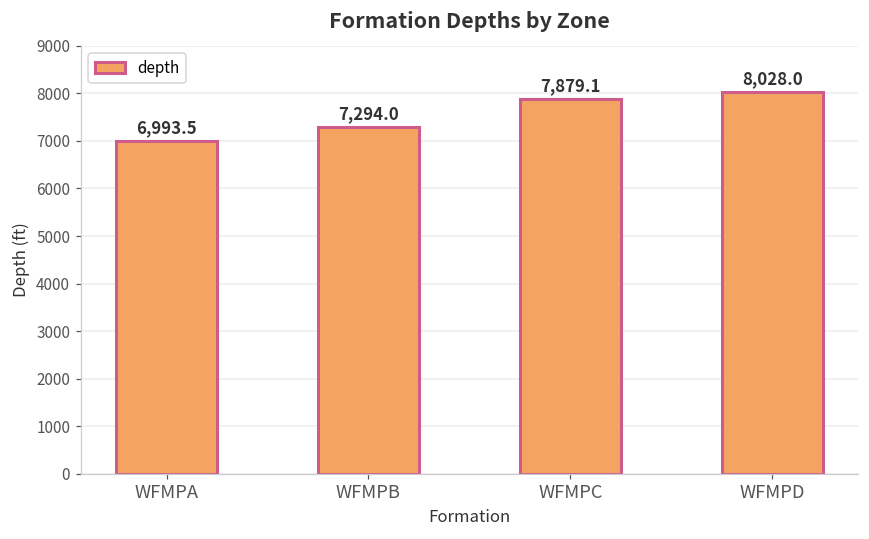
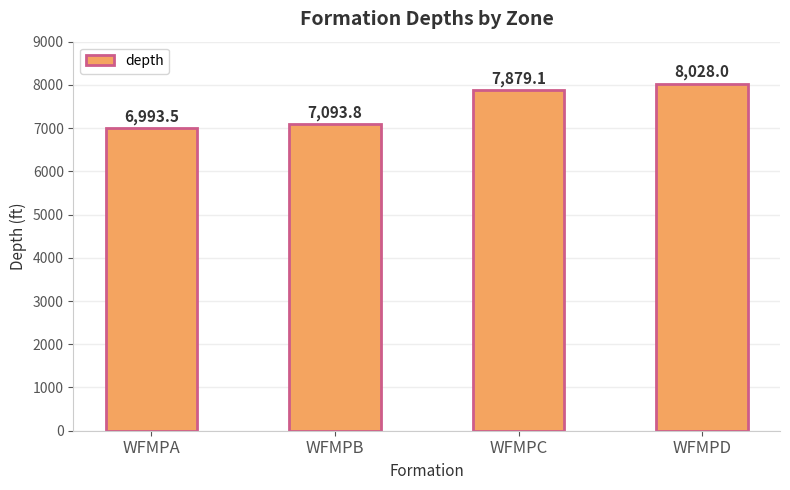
WFMPB: 7,294.0 -> 7,093.8
